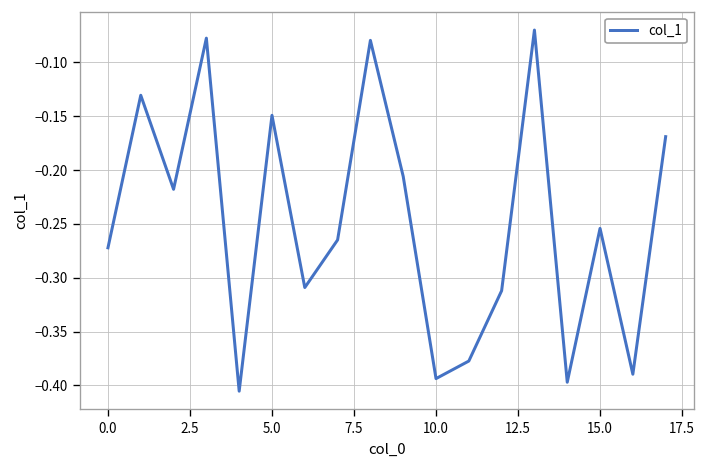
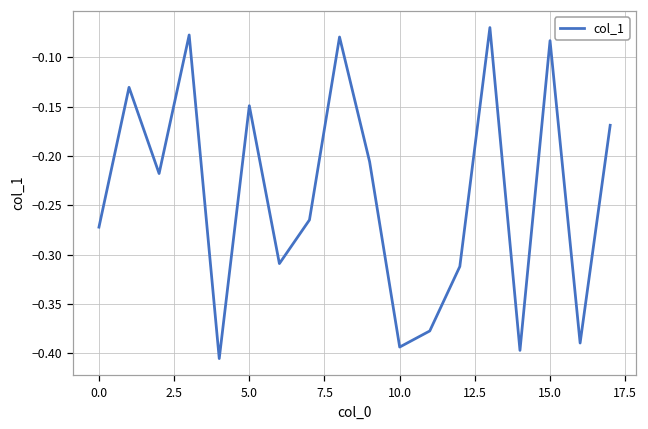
15.0: -0.25 -> -0.08
